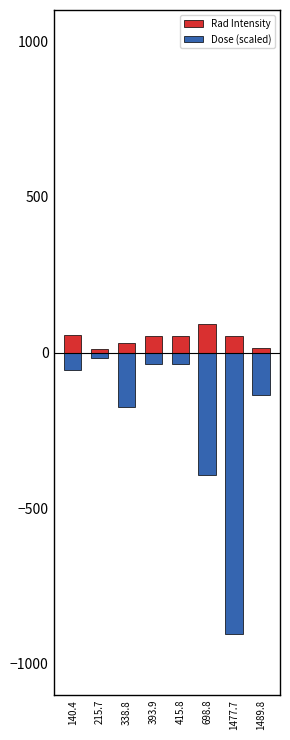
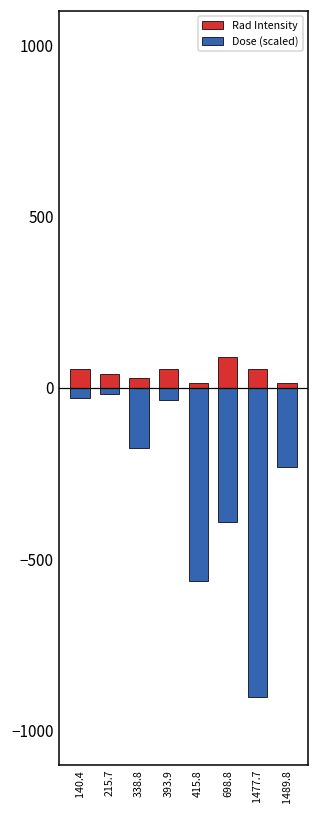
Dose (scaled), 140.4: -50 -> -30
Rad Intensity, 215.7: 10 -> 40
Rad Intensity, 415.8: 50 -> 10
Dose (scaled), 415.8: -40 -> -560
Dose (scaled), 1489.8: -140 -> -230
